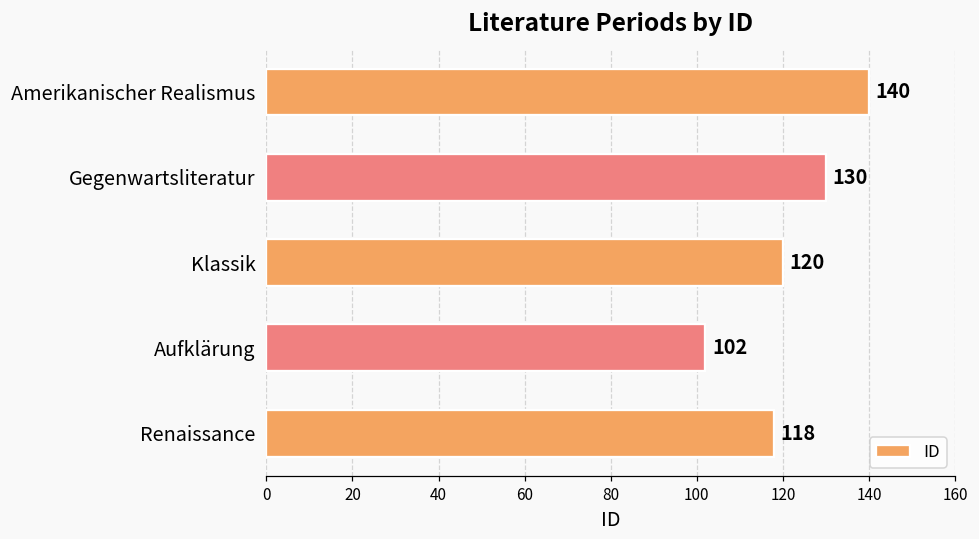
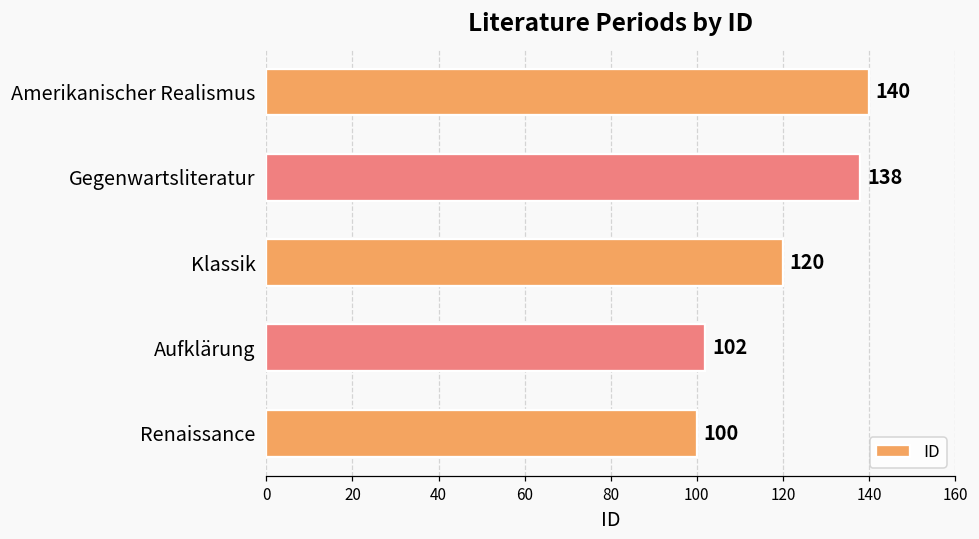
Gegenwartsliteratur: 130 -> 138
Renaissance: 118 -> 100
